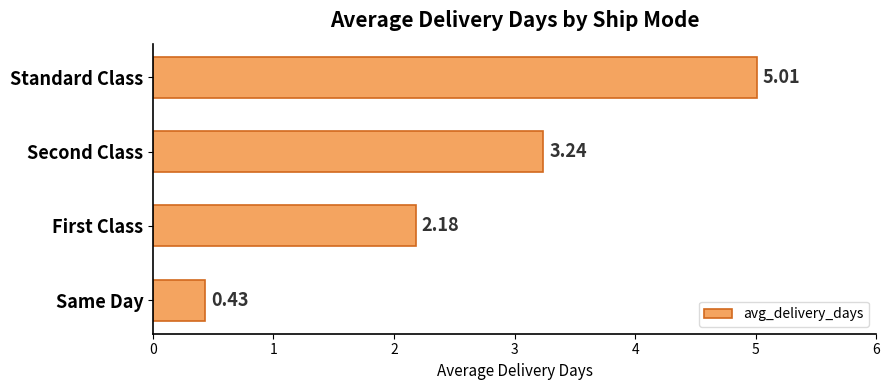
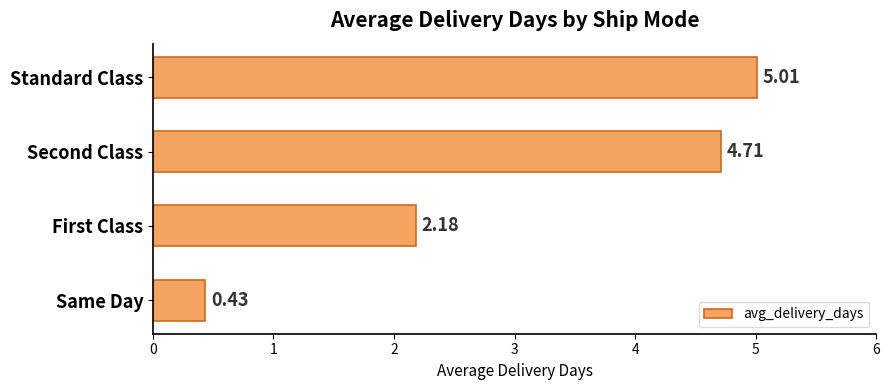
Second Class: 3.24 -> 4.71
